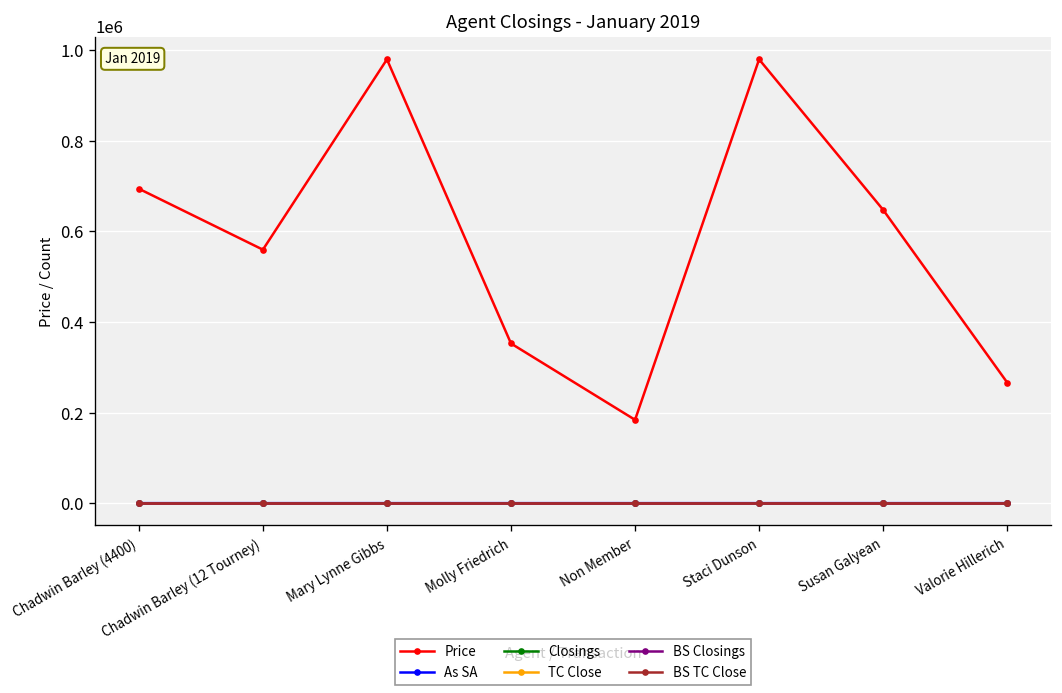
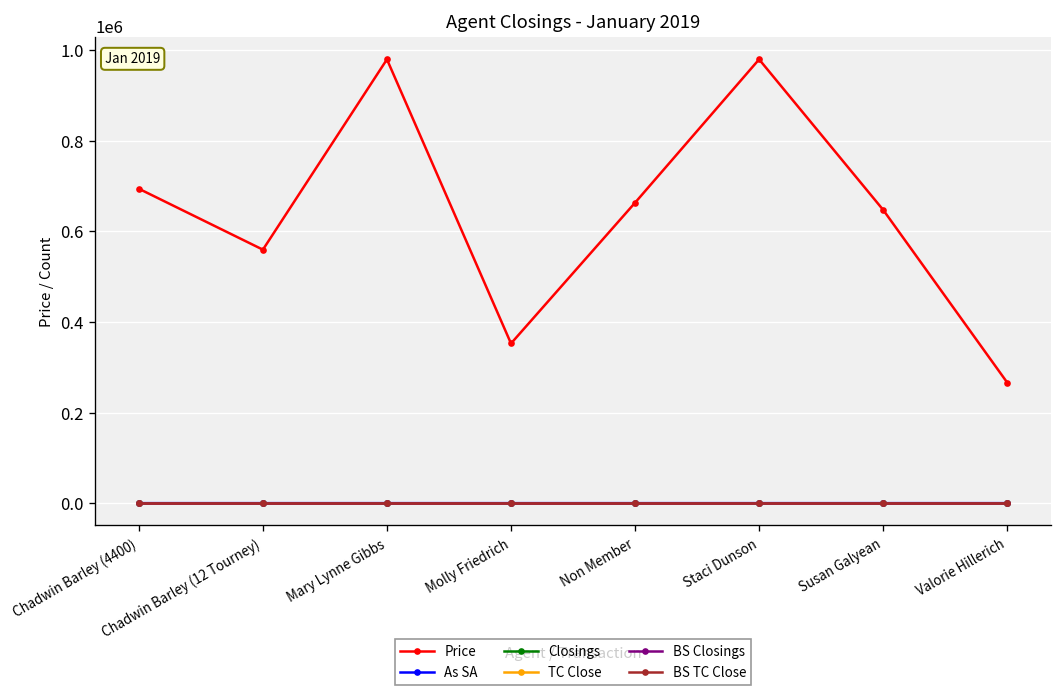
Price, Non Member: 180000 -> 660000
